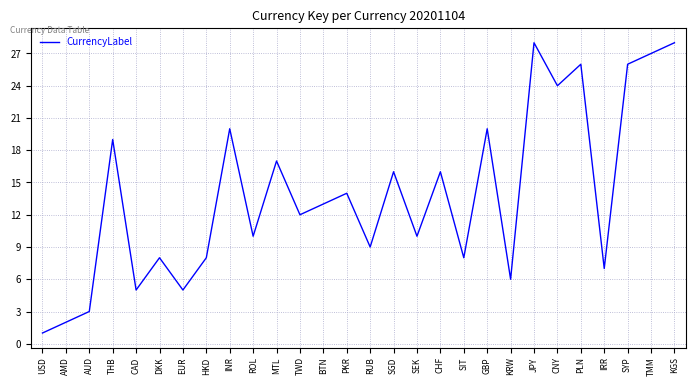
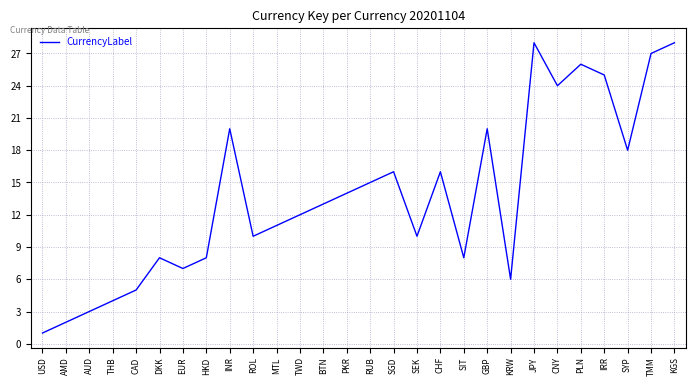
THB: 19 -> 4
EUR: 5 -> 7
MTL: 17 -> 11
RUB: 9 -> 15
IRR: 7 -> 25
SYP: 26 -> 18
